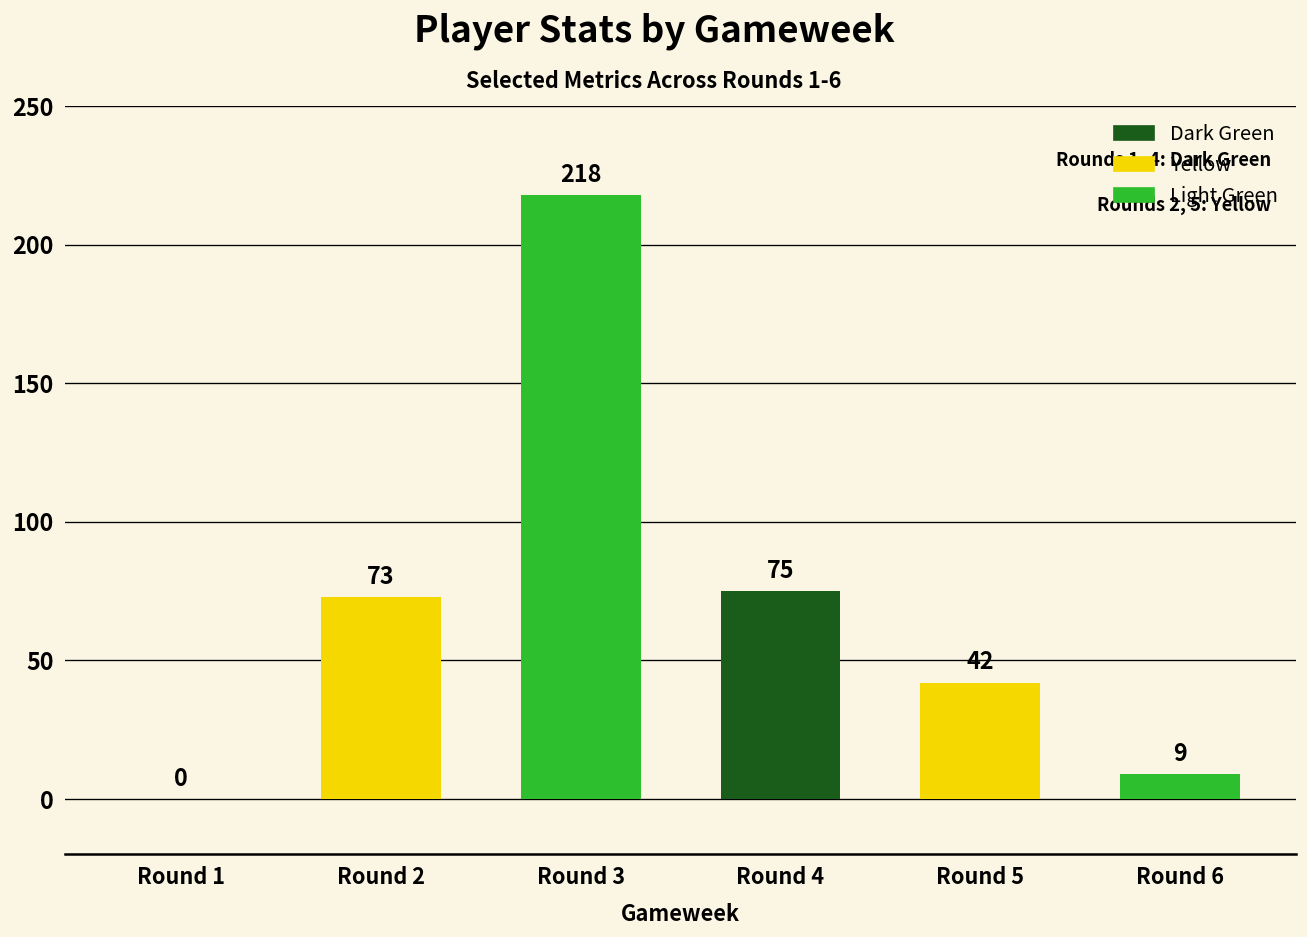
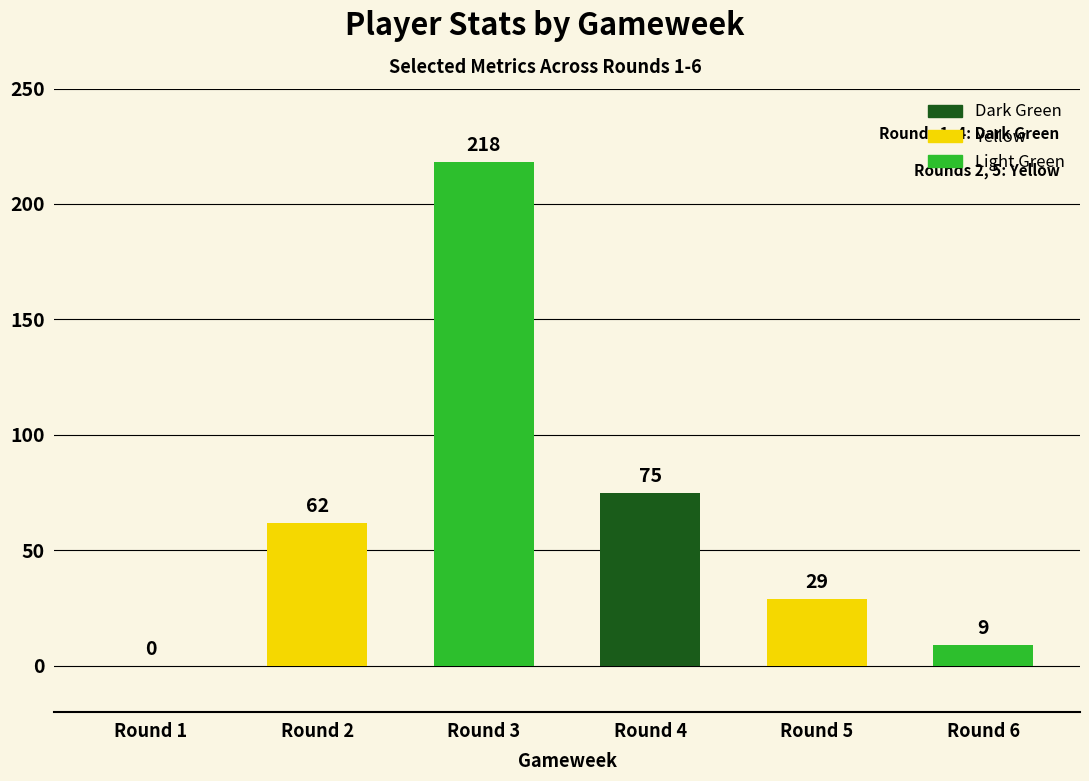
Round 2: 73 -> 62
Round 5: 42 -> 29
